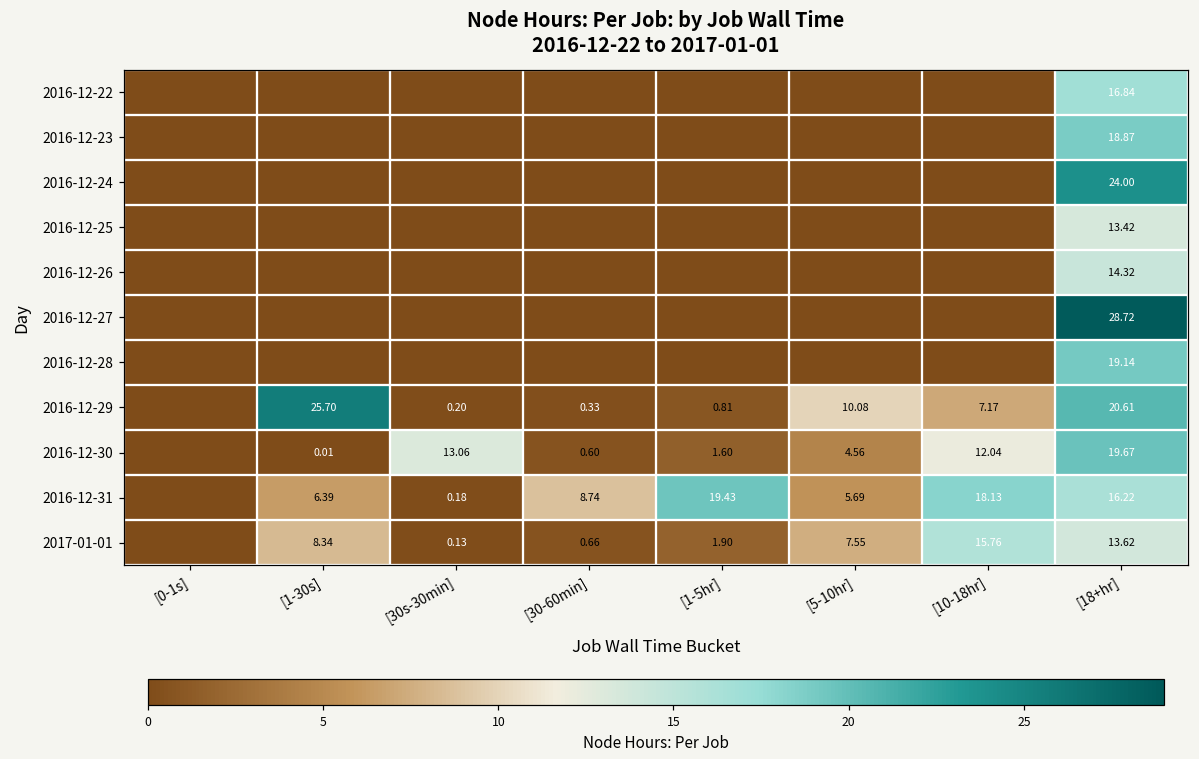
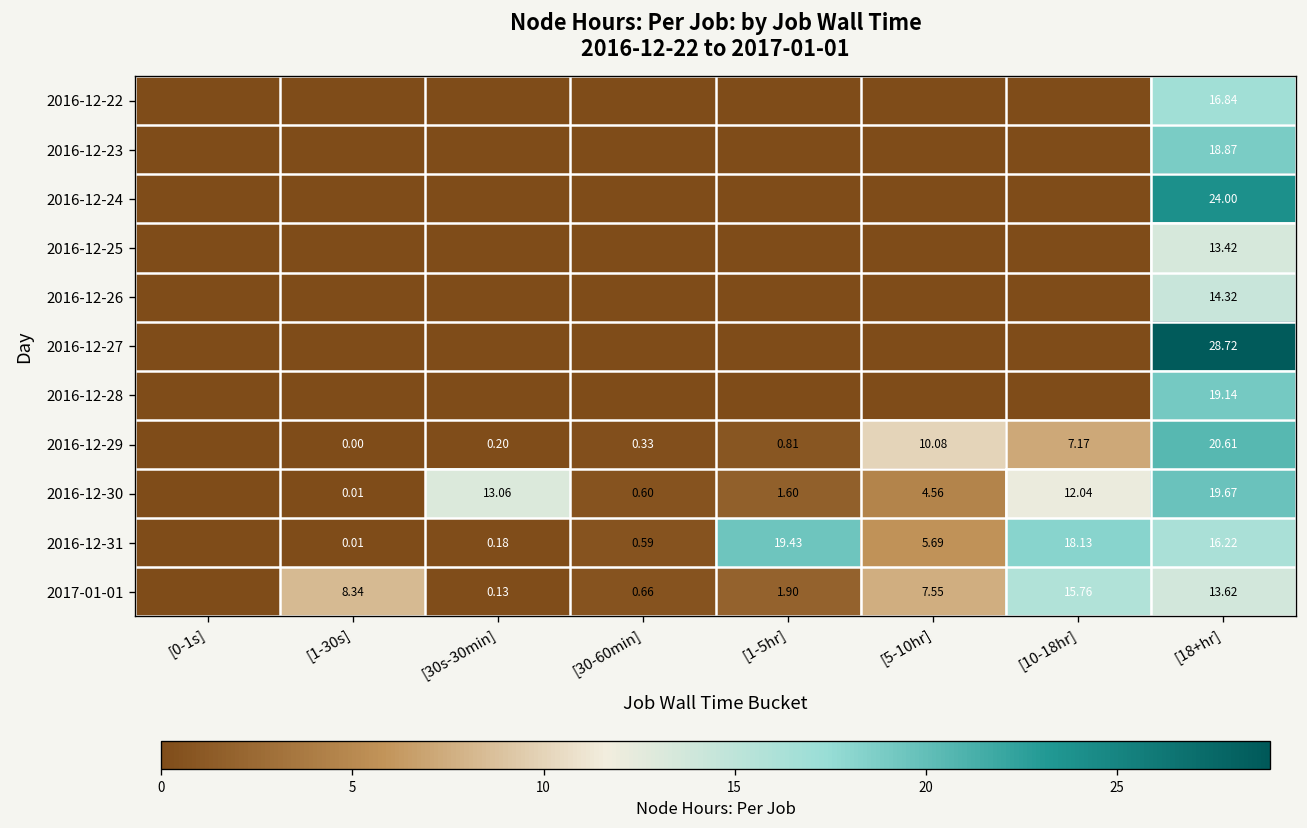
2016-12-29, [1-30s]: 25.70 -> 0.00
2016-12-31, [1-30s]: 6.39 -> 0.01
2016-12-31, [30-60min]: 8.74 -> 0.59
